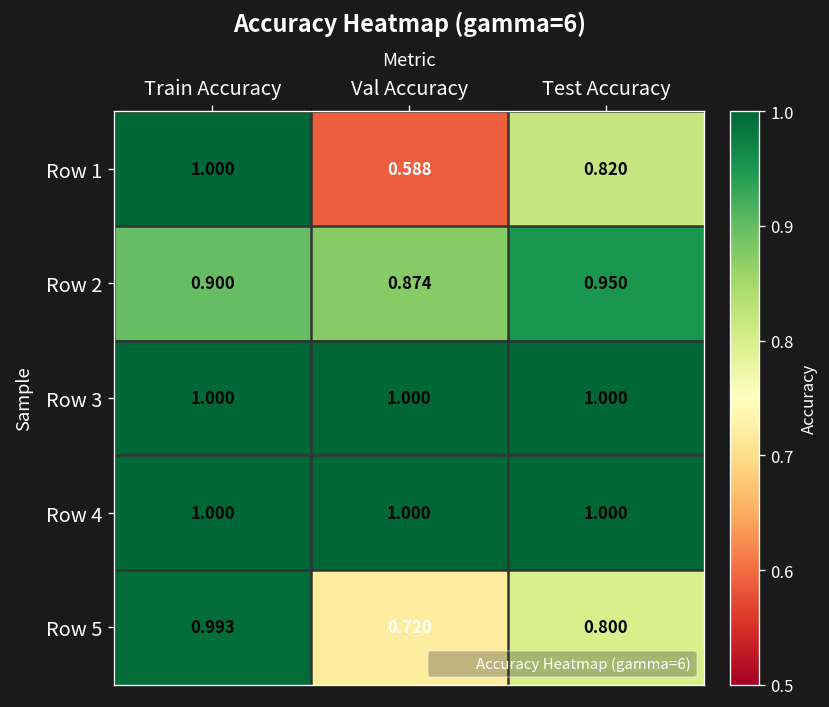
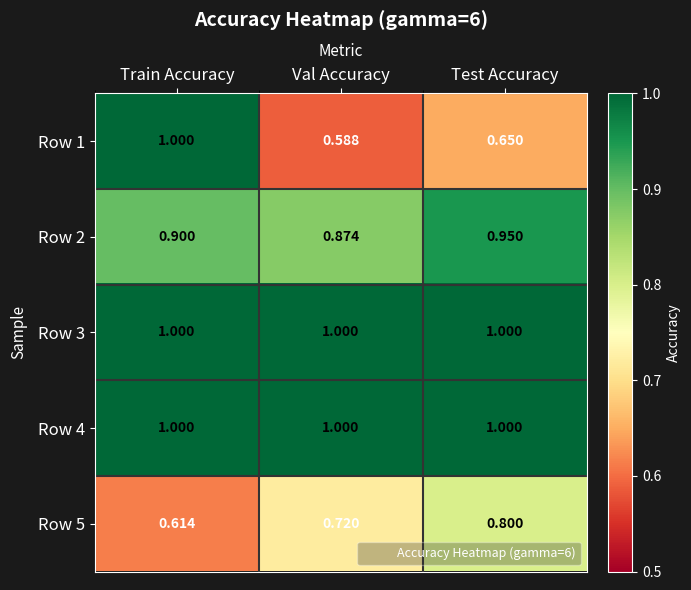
Row 1, Test Accuracy: 0.820 -> 0.650
Row 5, Train Accuracy: 0.993 -> 0.614
